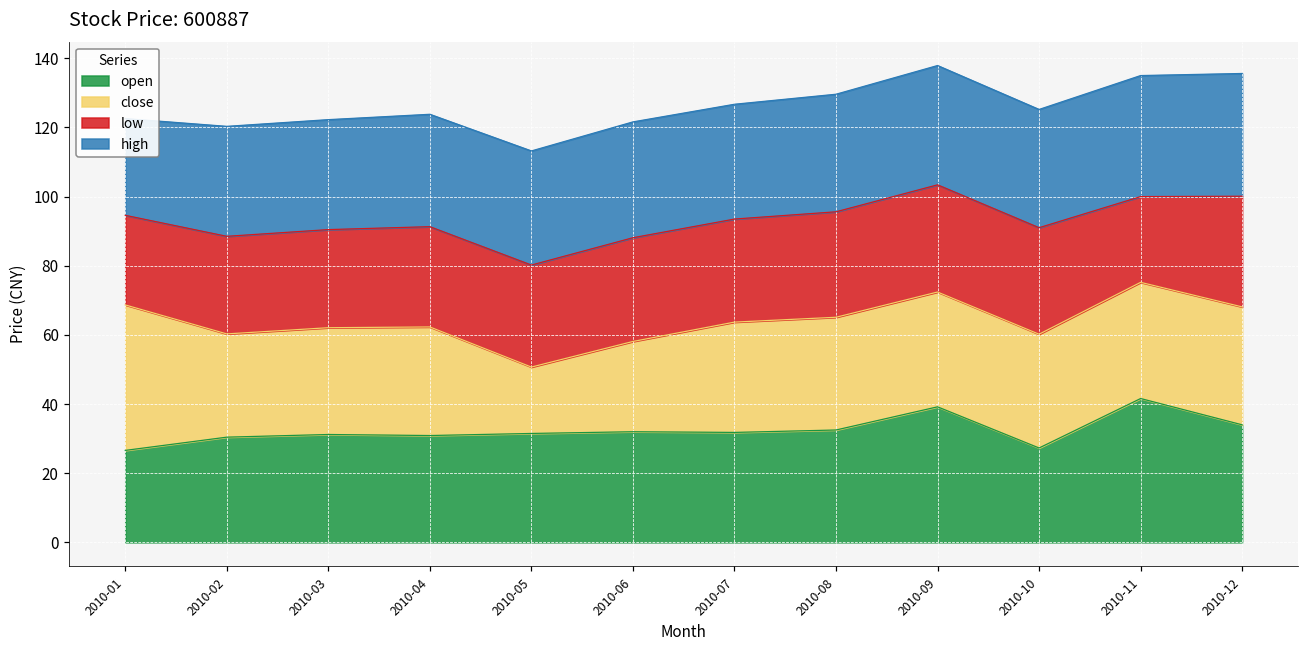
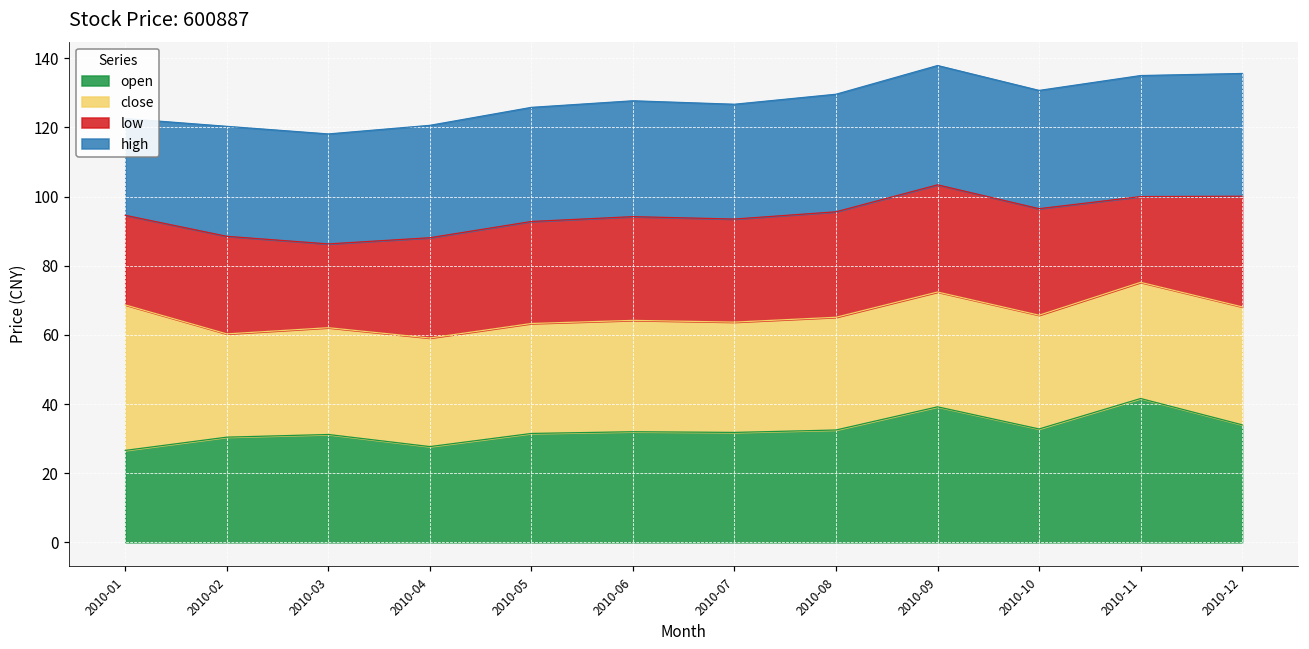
low, 2010-03: 28 -> 24
open, 2010-04: 31 -> 28
close, 2010-05: 19 -> 32
close, 2010-06: 26 -> 32
open, 2010-10: 27 -> 33
